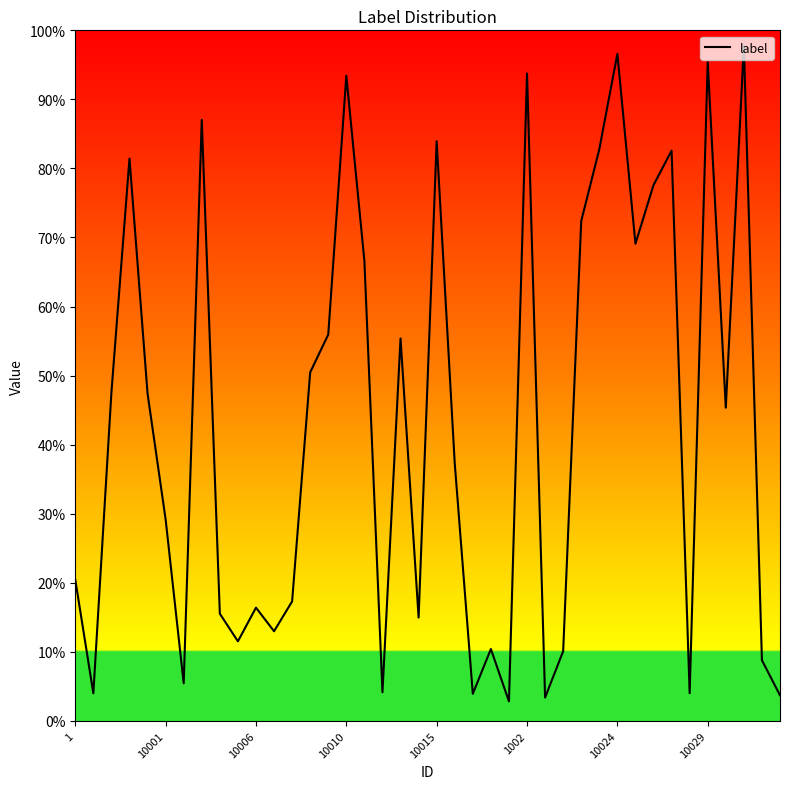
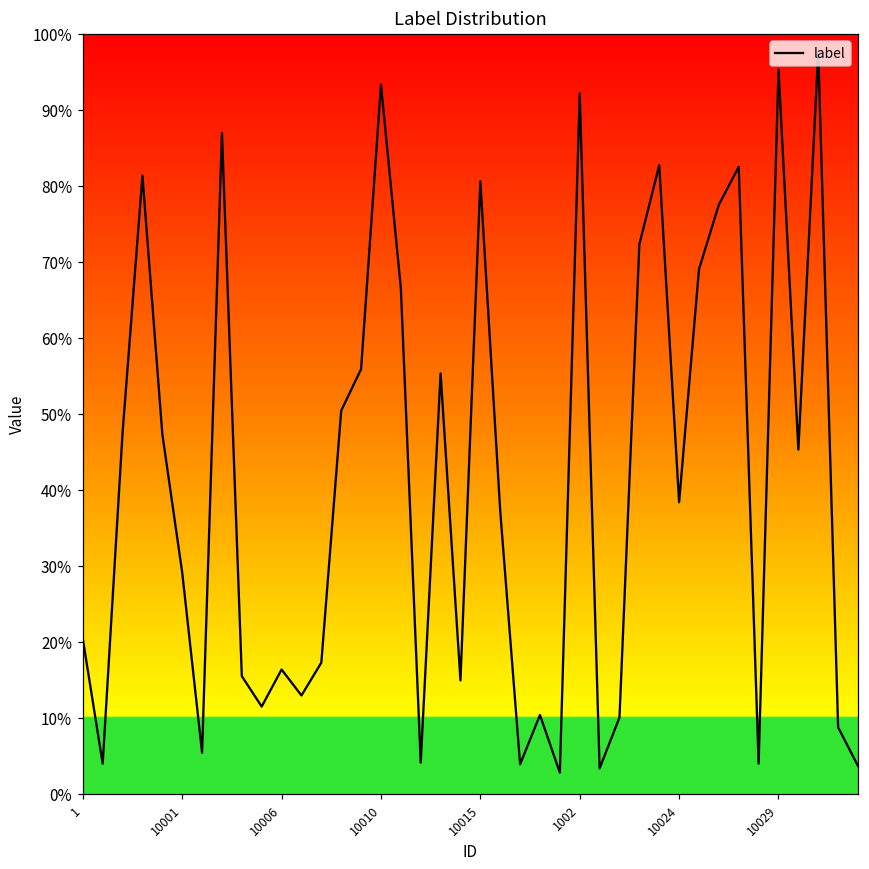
10015: 84% -> 81%
1002: 94% -> 92%
10024: 97% -> 38%
